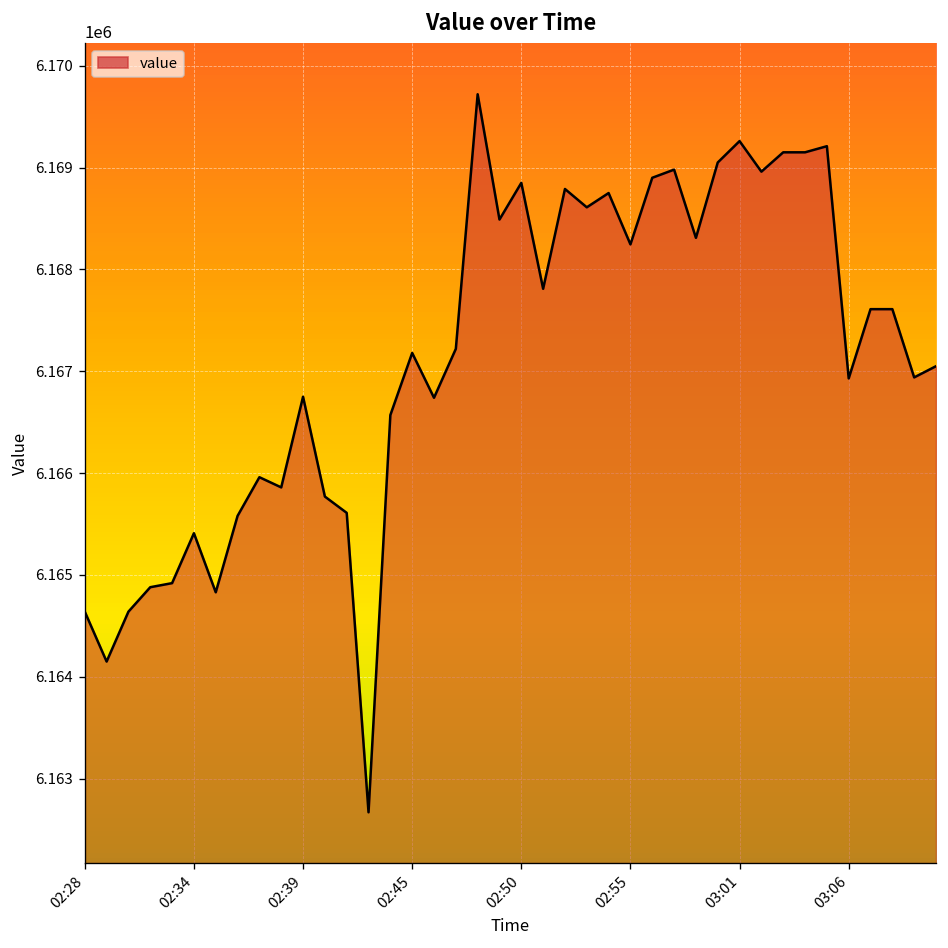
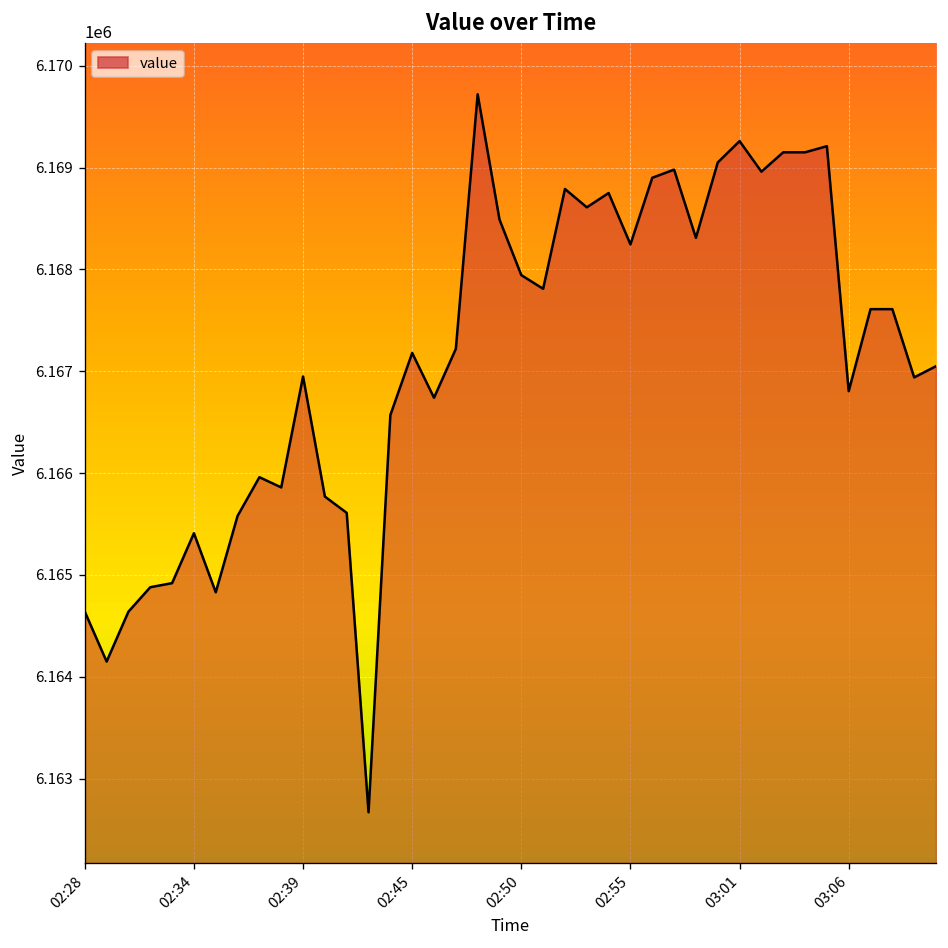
02:39: 6166800 -> 6166900
02:50: 6168900 -> 6167900
03:06: 6166900 -> 6166800
